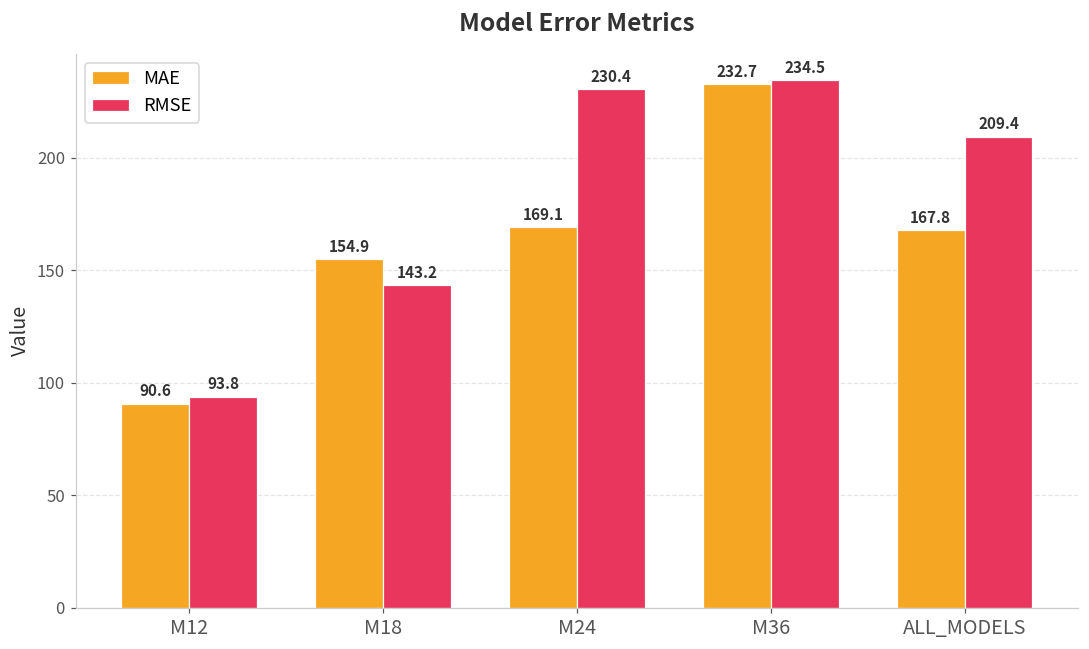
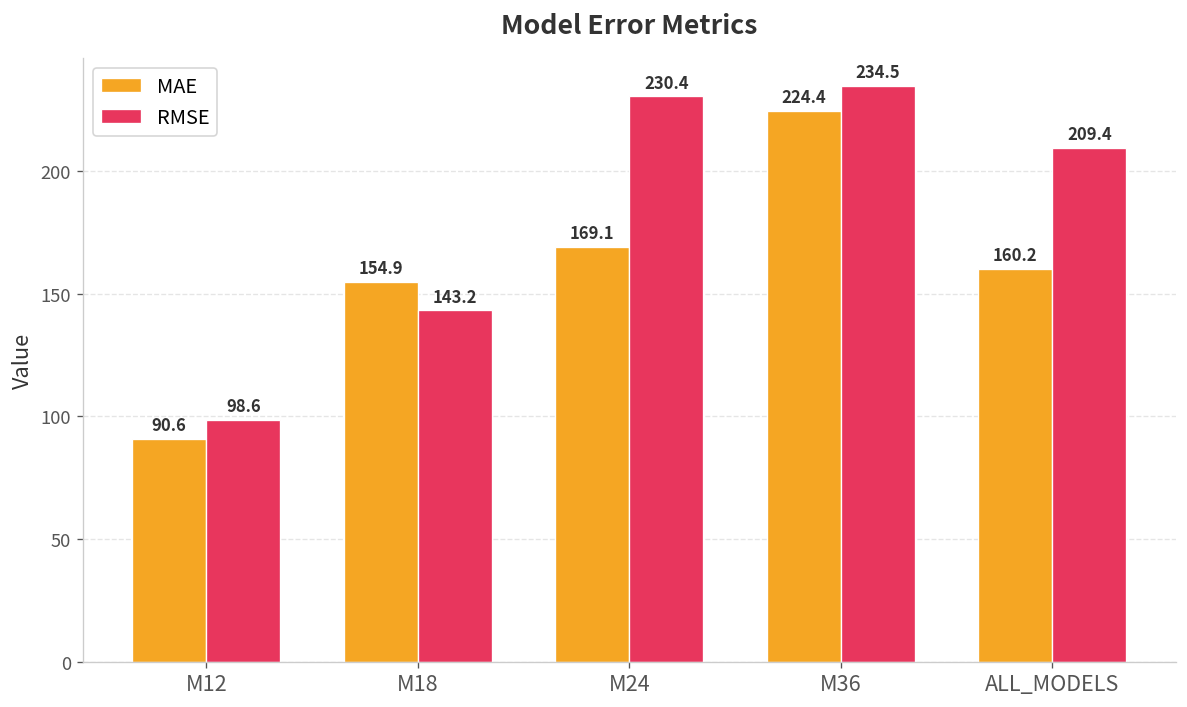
RMSE, M12: 93.8 -> 98.6
MAE, M36: 232.7 -> 224.4
MAE, ALL_MODELS: 167.8 -> 160.2
